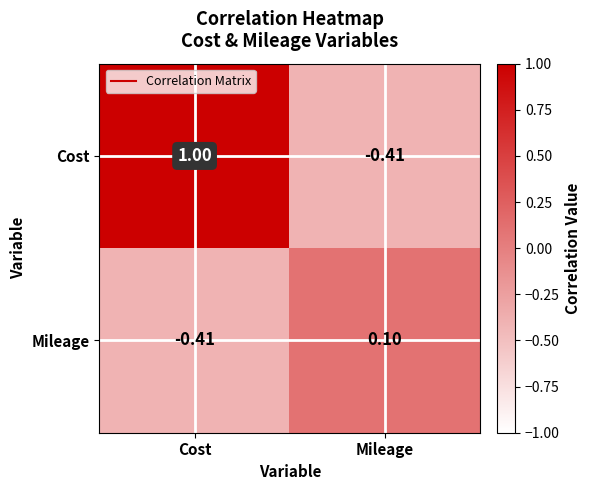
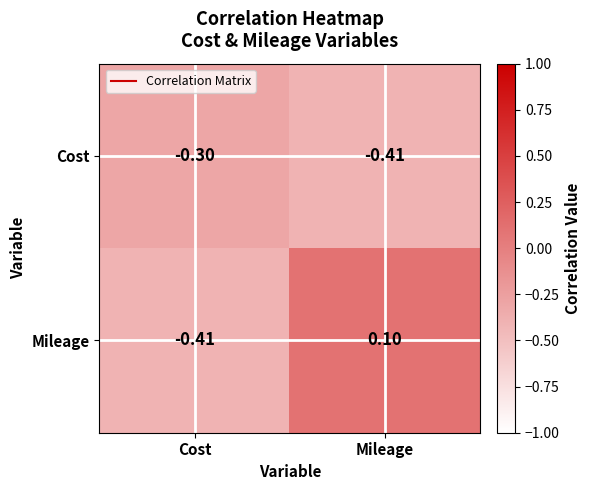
Cost, Cost: 1.00 -> -0.30
